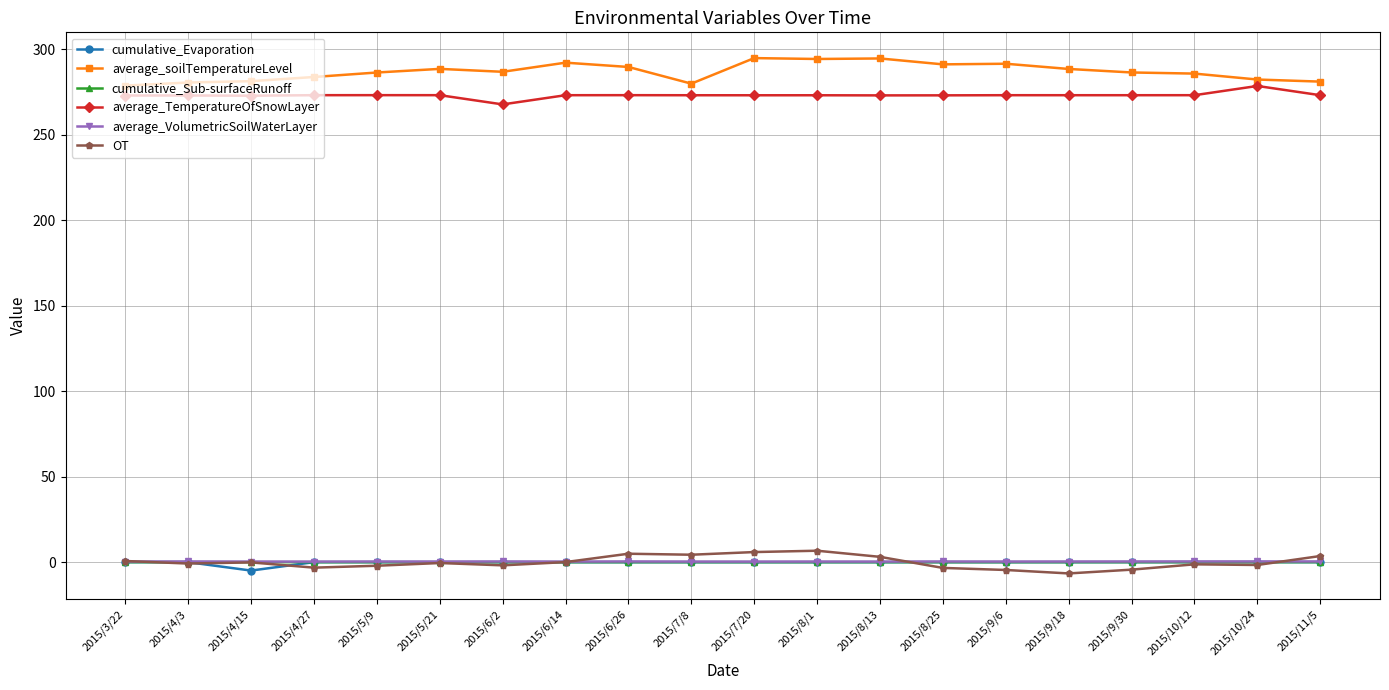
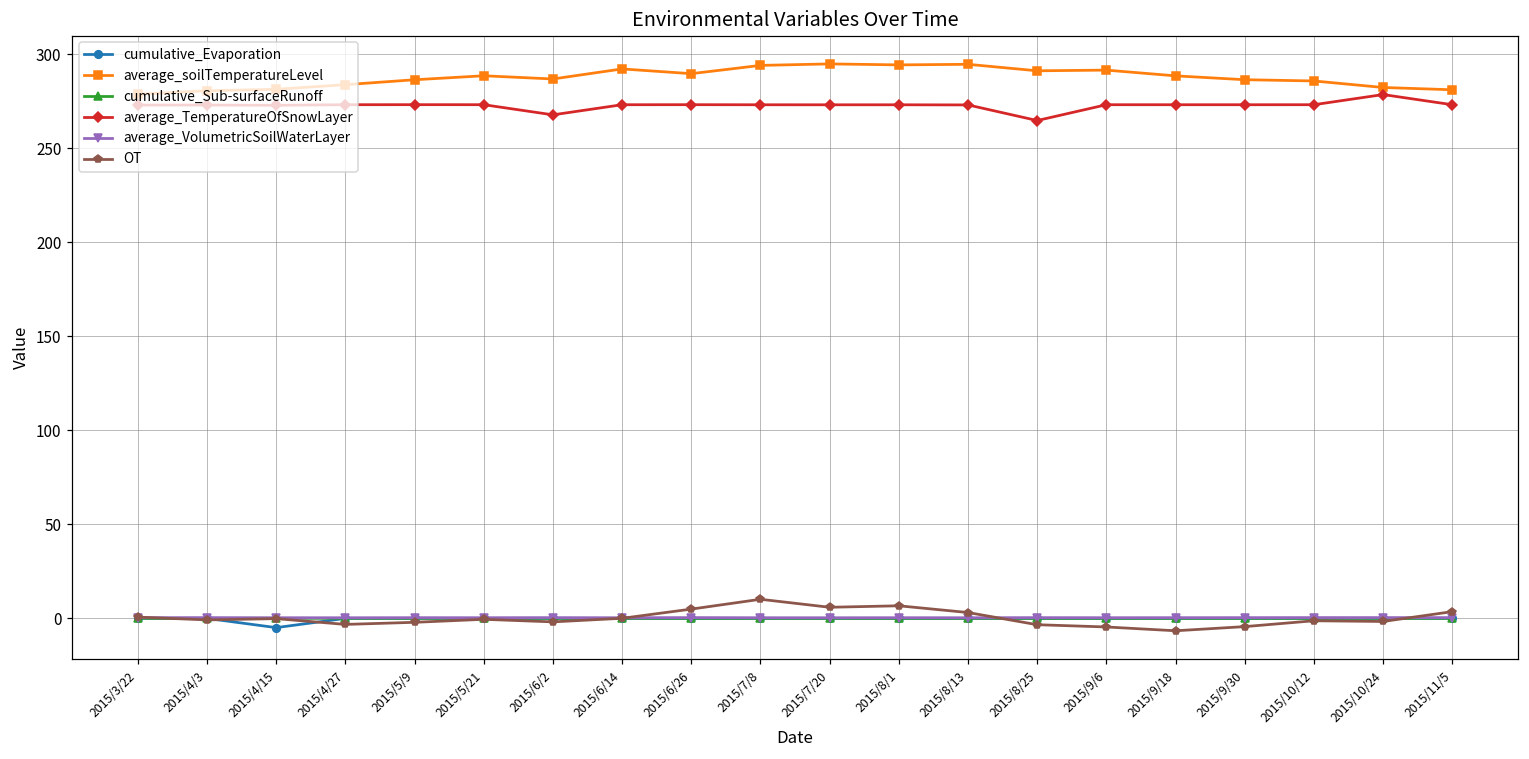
average_soilTemperatureLevel, 2015/7/8: 280 -> 294
OT, 2015/7/8: 4 -> 10
average_TemperatureOfSnowLayer, 2015/8/25: 273 -> 265
